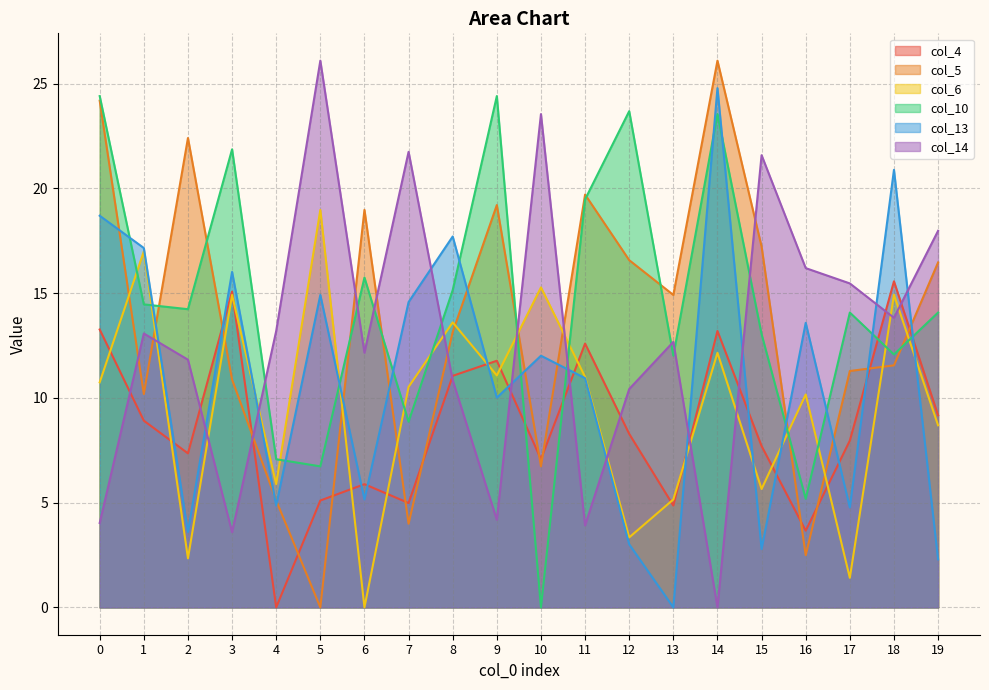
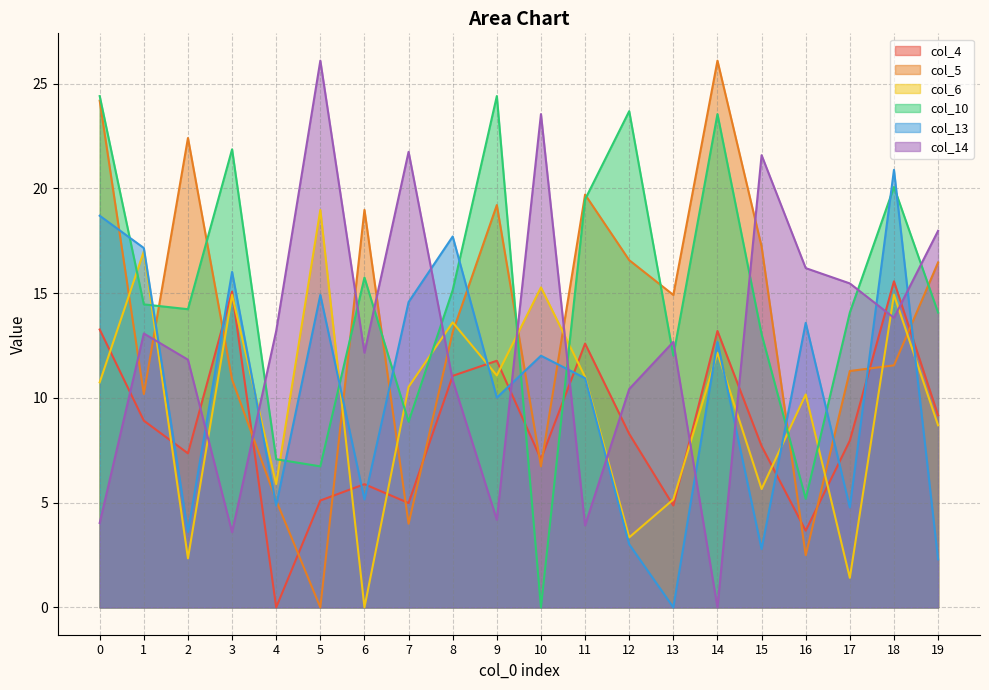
col_13, 14: 24.8 -> 12.7
col_10, 18: 12.1 -> 20.1
